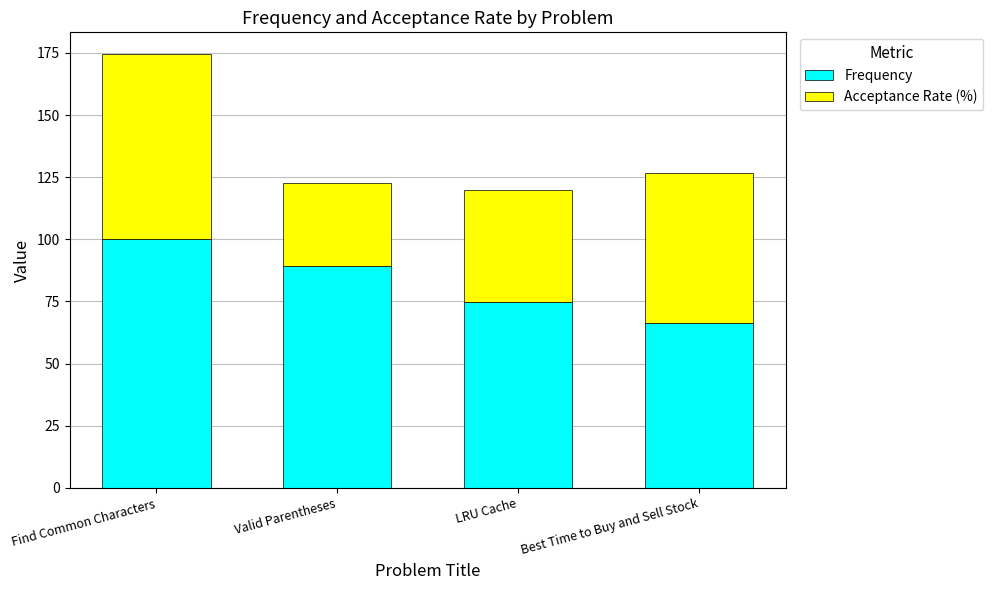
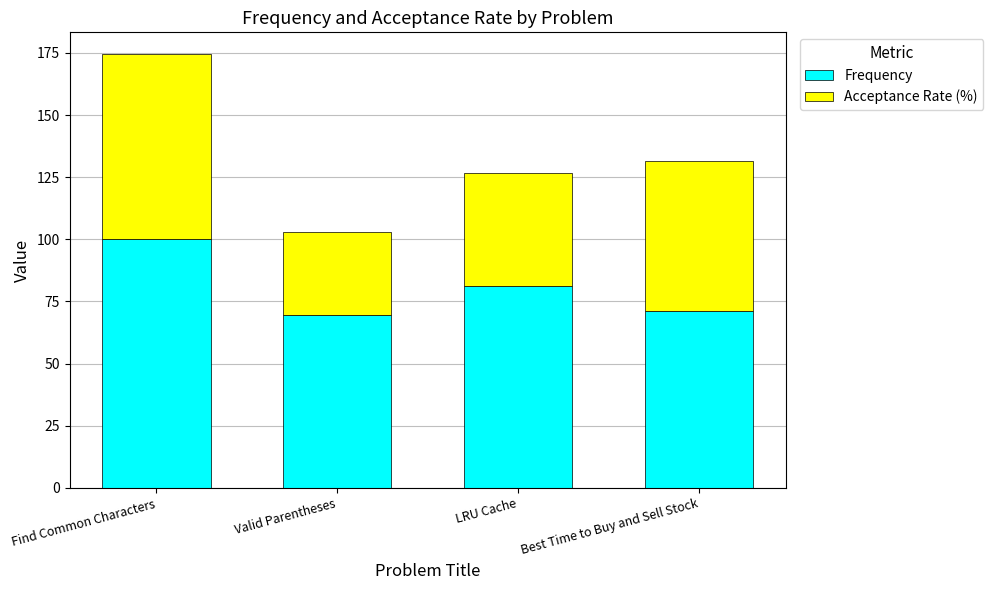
Frequency, Valid Parentheses: 89 -> 69
Frequency, LRU Cache: 75 -> 81
Frequency, Best Time to Buy and Sell Stock: 66 -> 71
